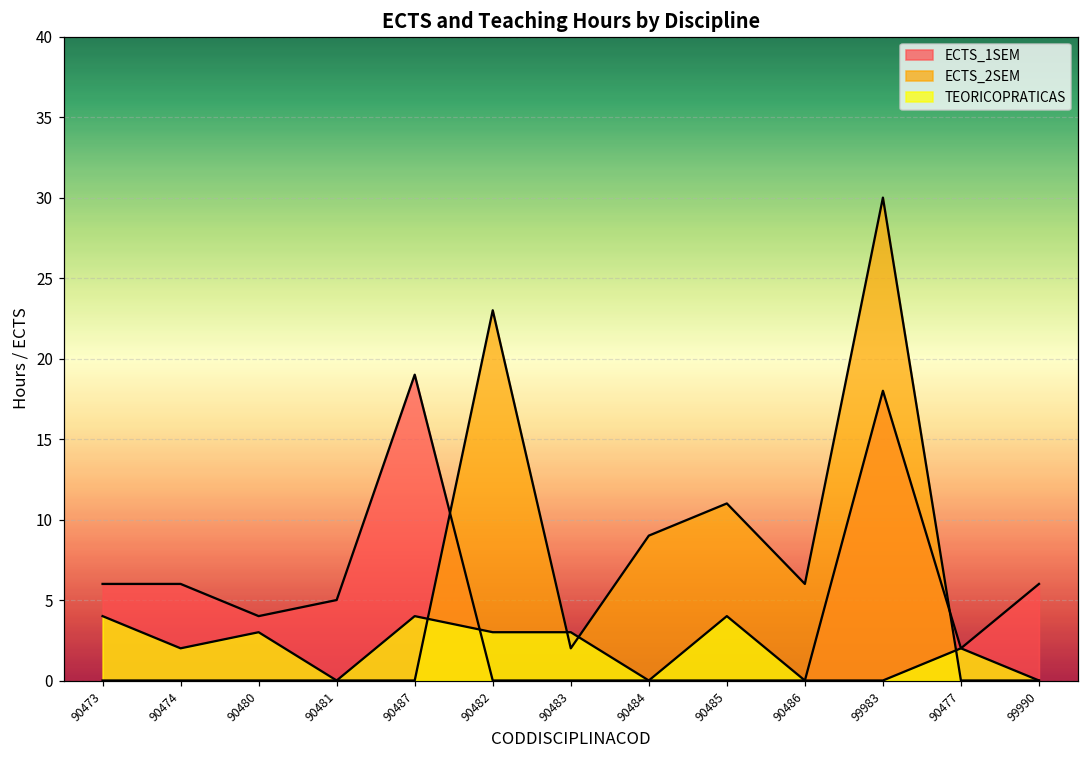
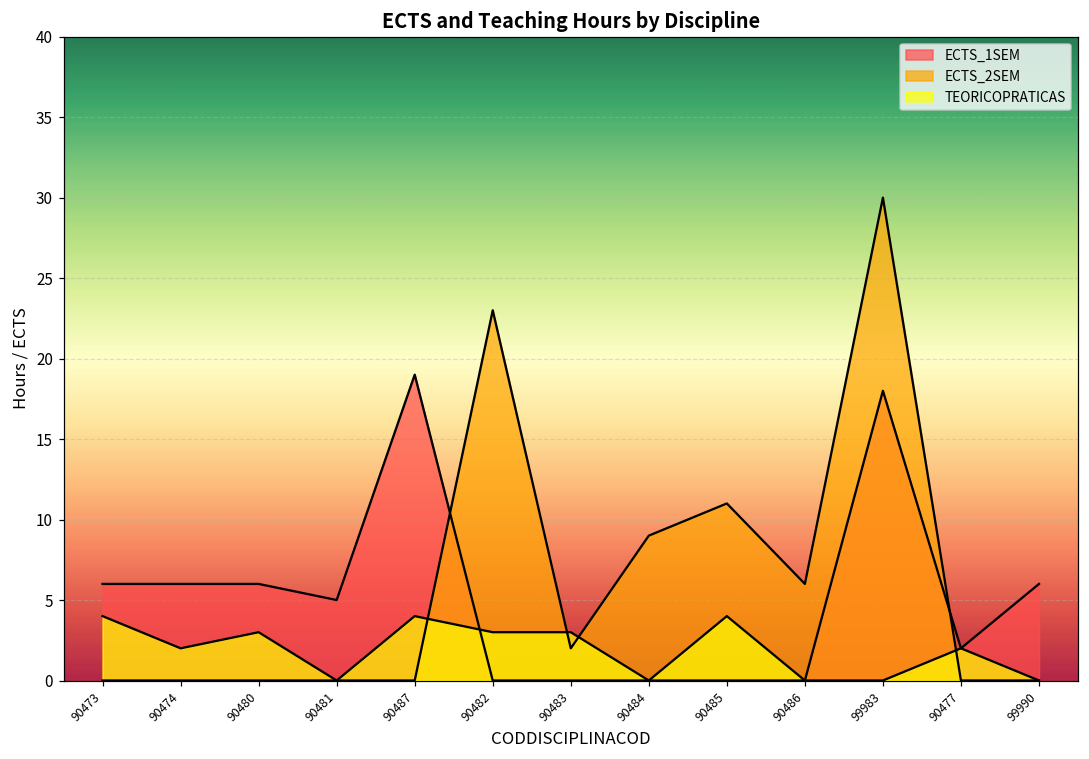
ECTS_1SEM, 90480: 4 -> 6
